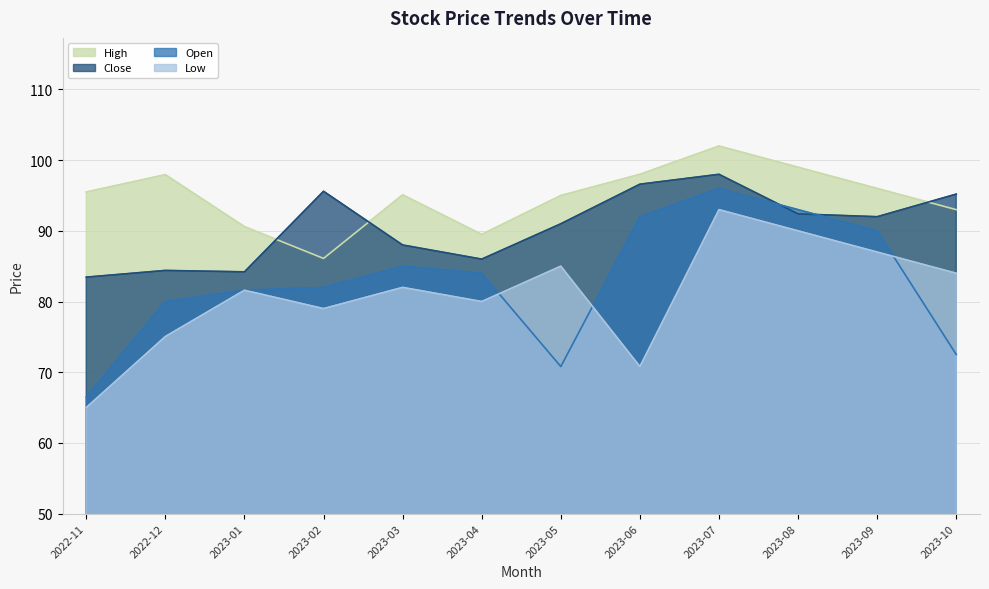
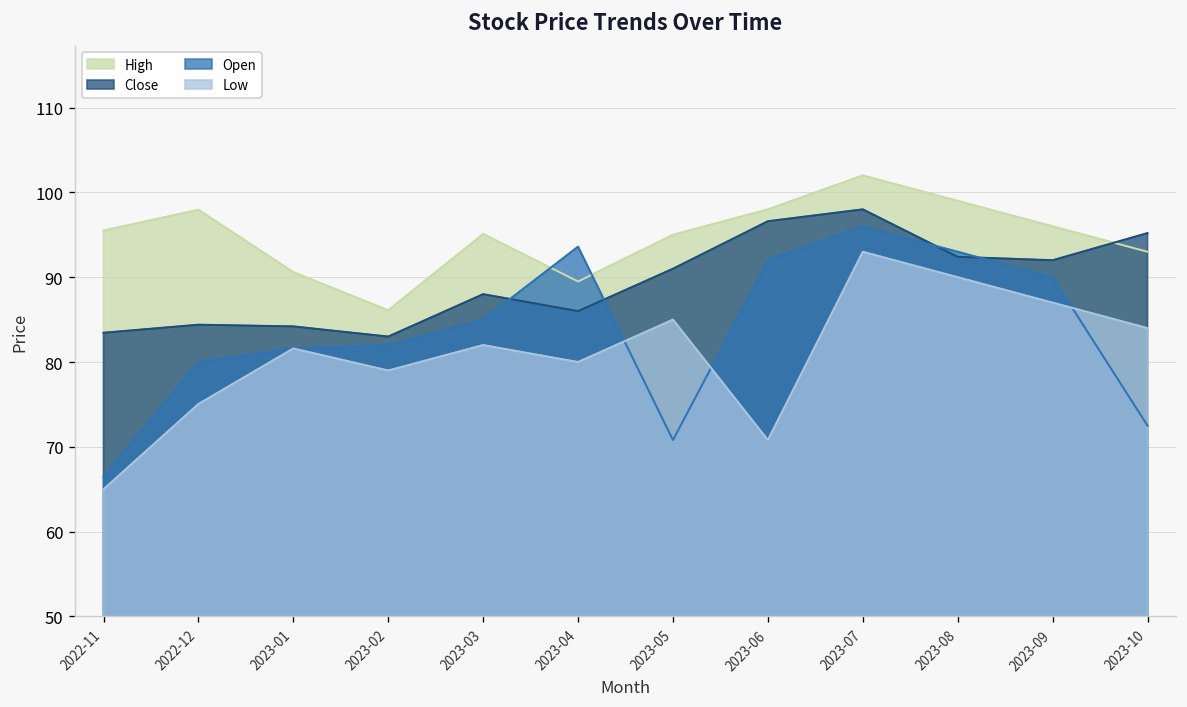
Close, 2023-02: 96 -> 83
Open, 2023-04: 84 -> 94
